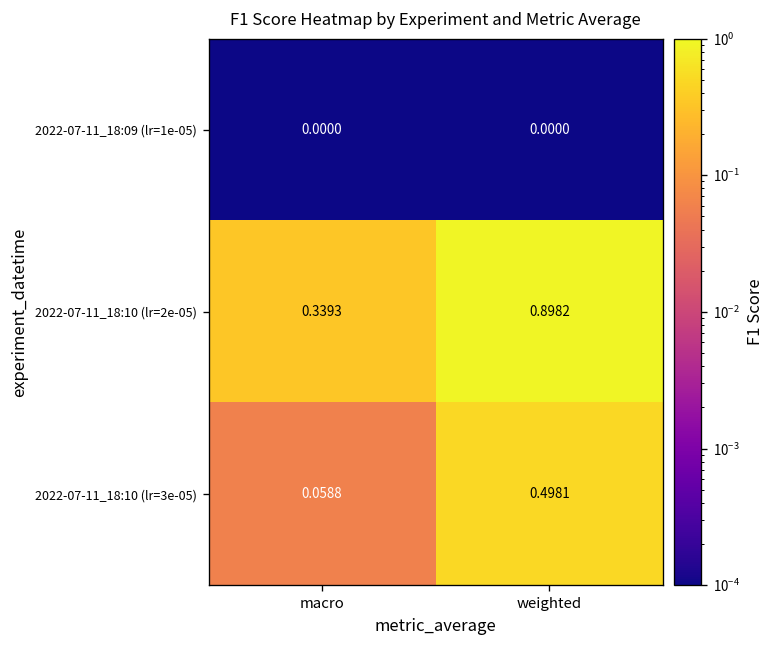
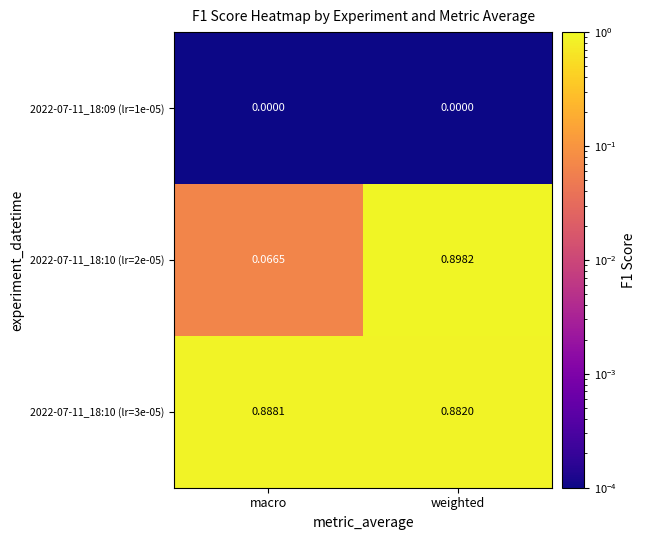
2022-07-11_18:10 (lr=2e-05), macro: 0.3393 -> 0.0665
2022-07-11_18:10 (lr=3e-05), macro: 0.0588 -> 0.8881
2022-07-11_18:10 (lr=3e-05), weighted: 0.4981 -> 0.8820
